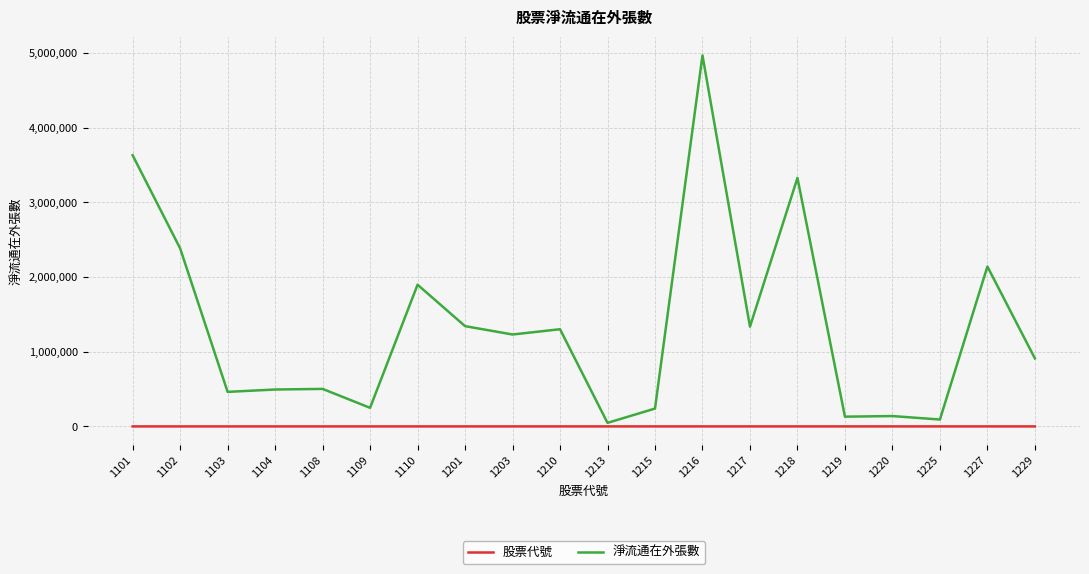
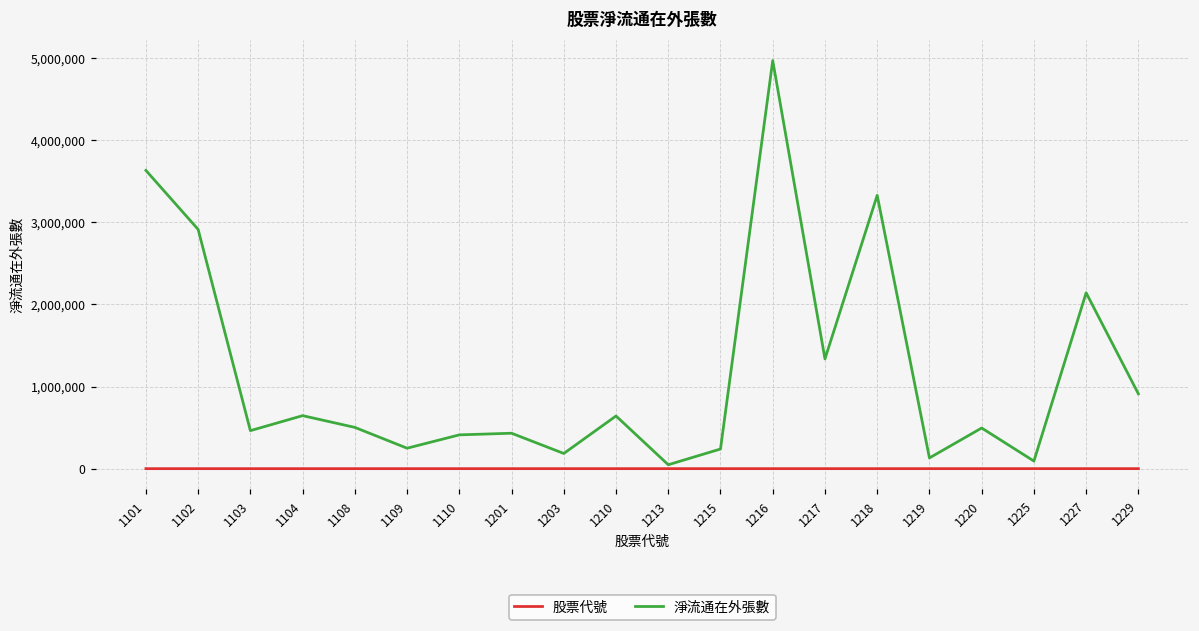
淨流通在外張數, 1102: 2,400,000 -> 2,900,000
淨流通在外張數, 1104: 500,000 -> 600,000
淨流通在外張數, 1110: 1,900,000 -> 400,000
淨流通在外張數, 1201: 1,300,000 -> 400,000
淨流通在外張數, 1203: 1,200,000 -> 200,000
淨流通在外張數, 1210: 1,300,000 -> 600,000
淨流通在外張數, 1220: 100,000 -> 500,000
